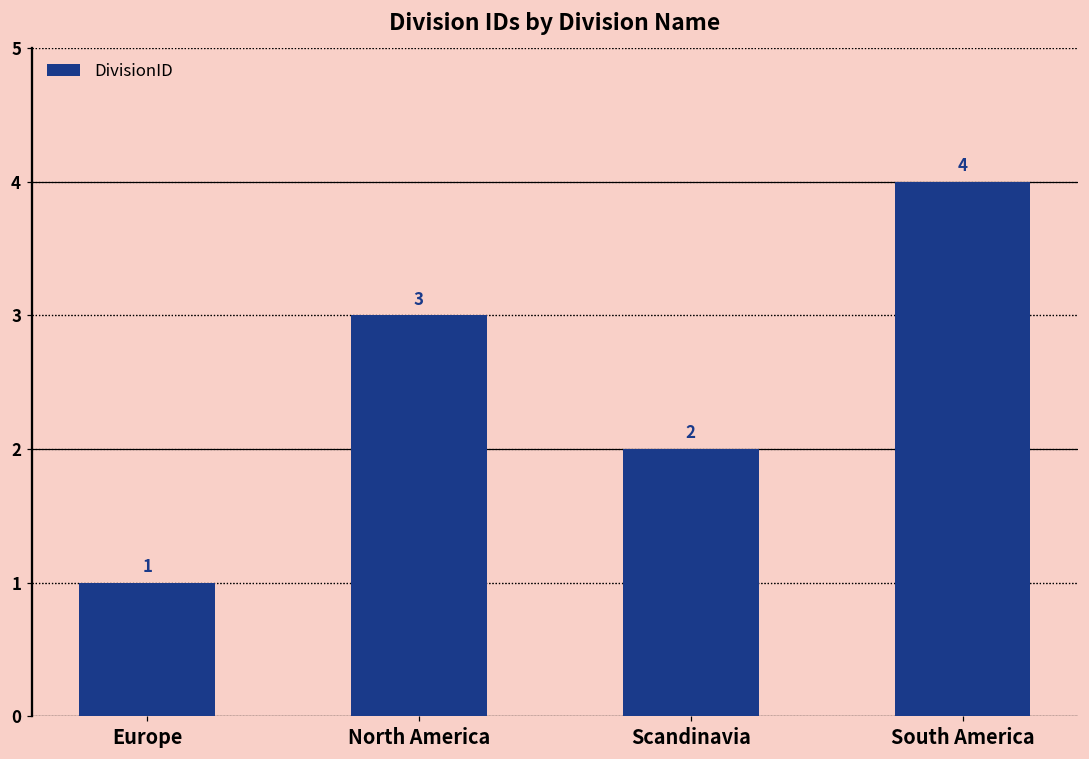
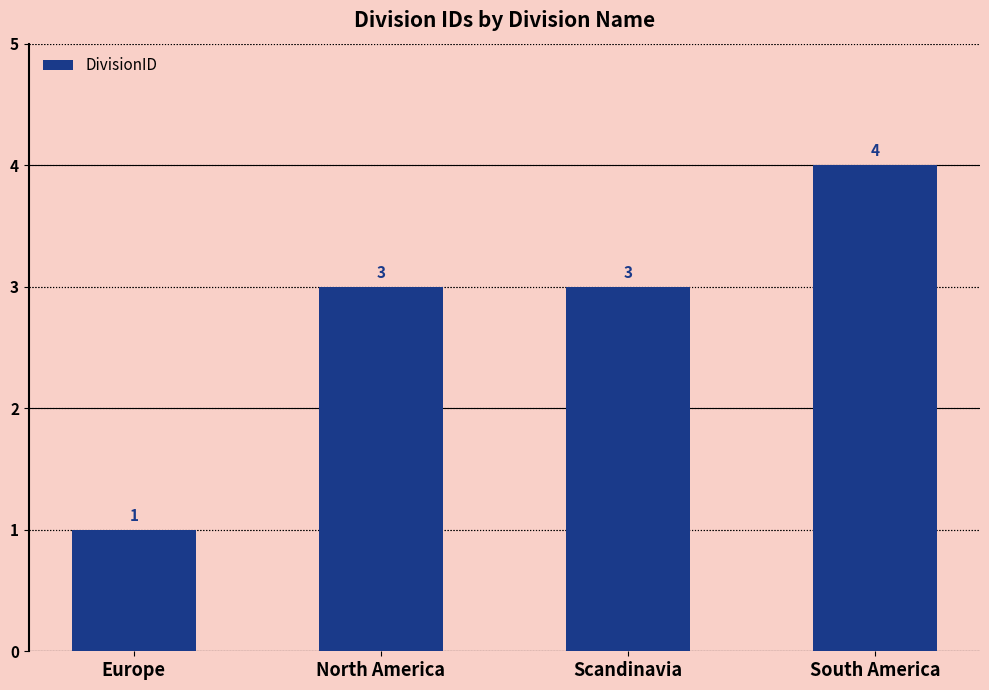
Scandinavia: 2 -> 3
